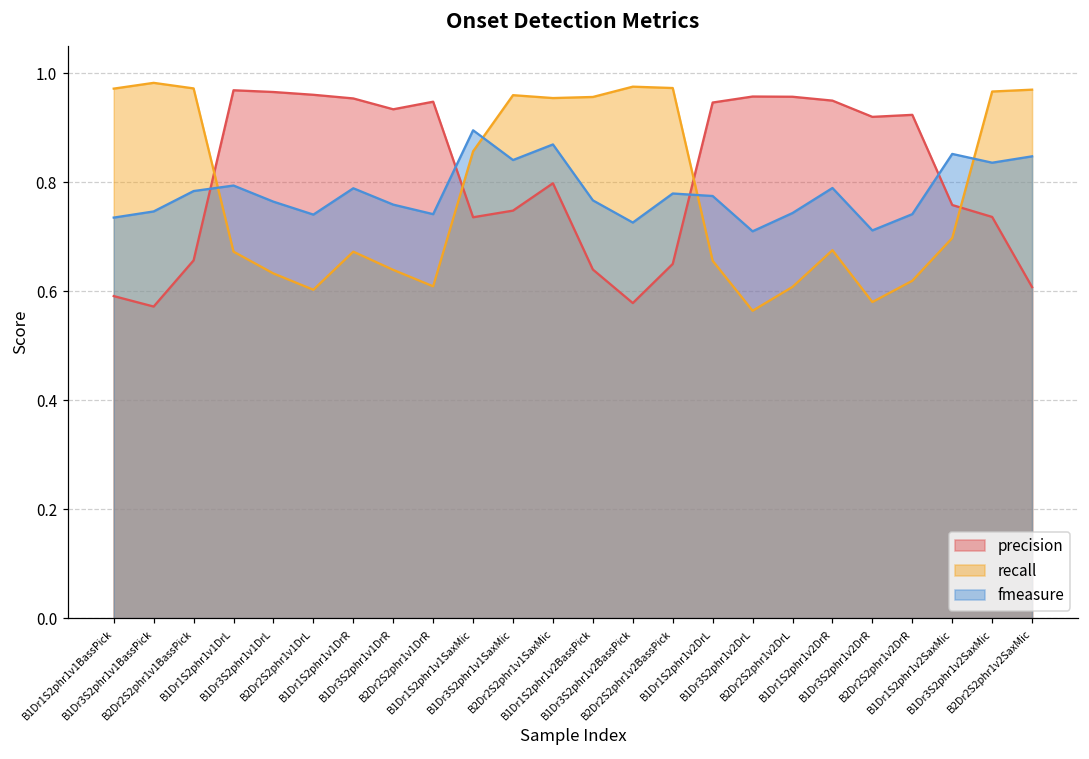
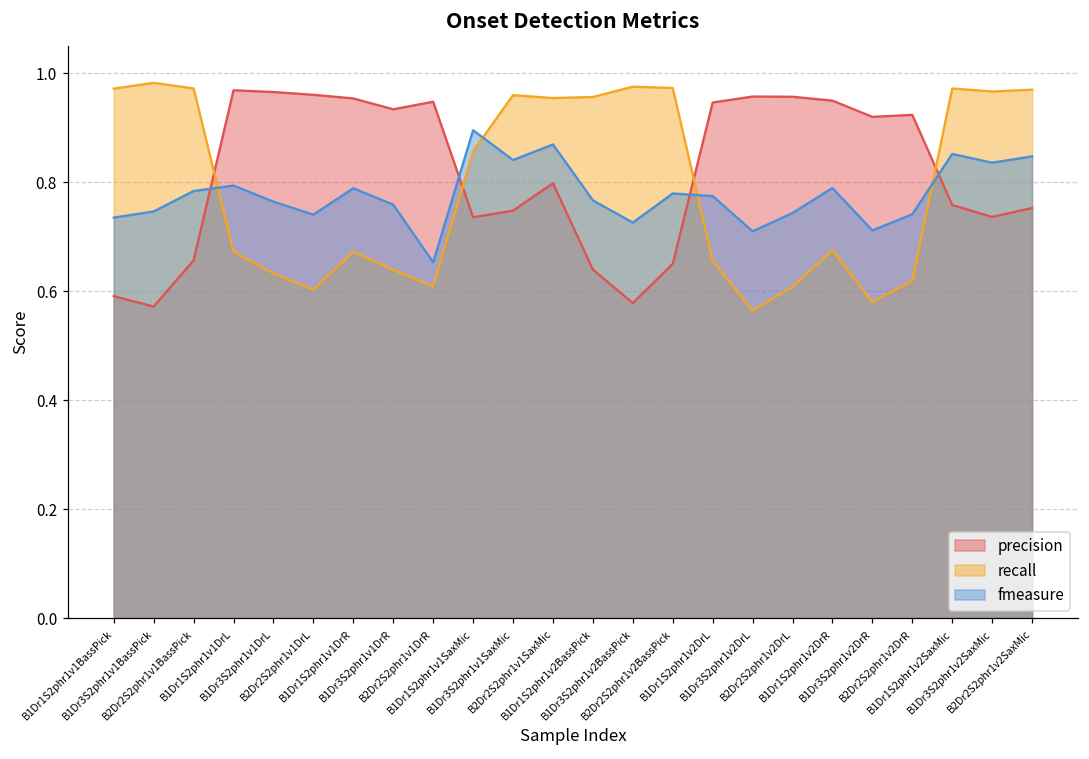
fmeasure, B2Dr2S2phr1v1DrR: 0.74 -> 0.65
recall, B1Dr1S2phr1v2SaxMic: 0.70 -> 0.97
precision, B2Dr2S2phr1v2SaxMic: 0.61 -> 0.75
